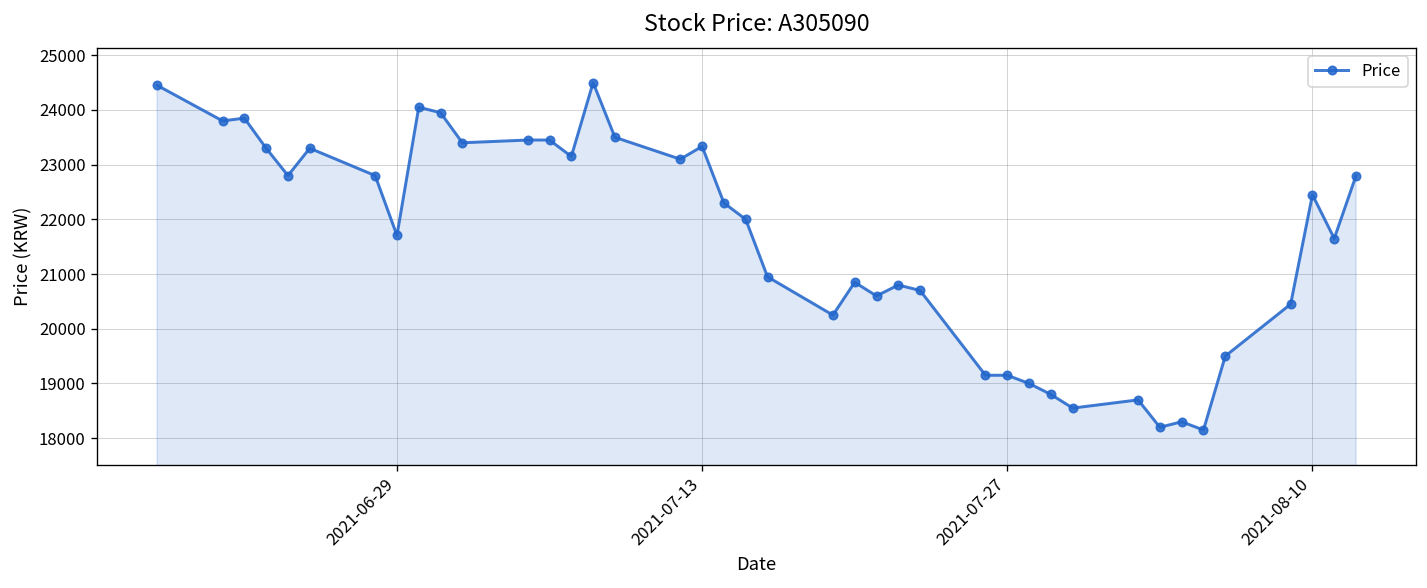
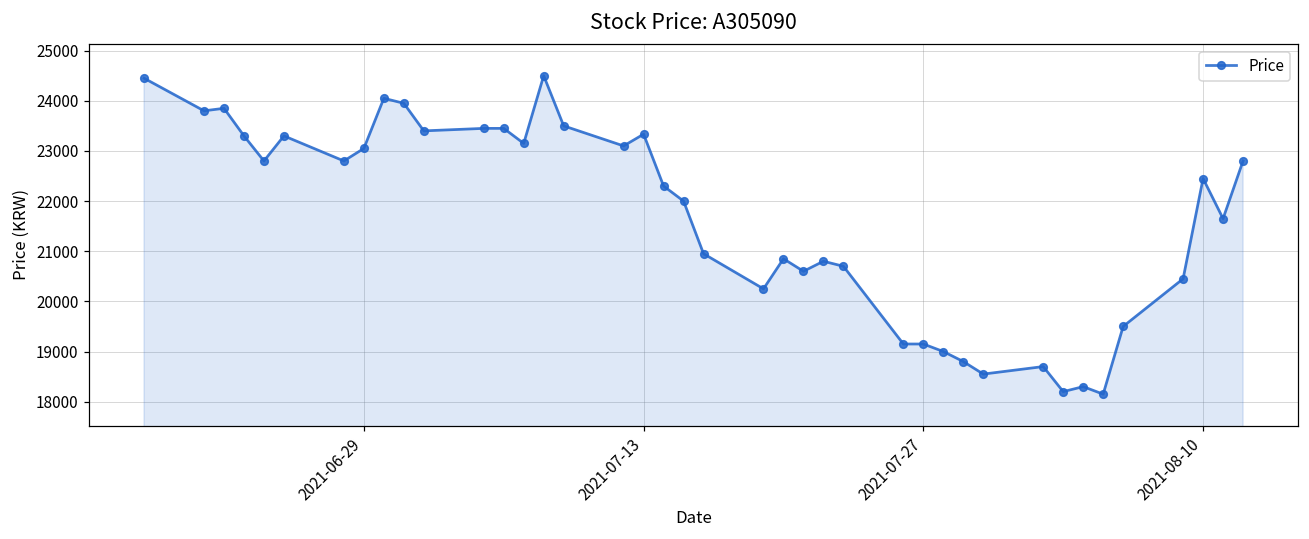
2021-06-29: 21700 -> 23100
